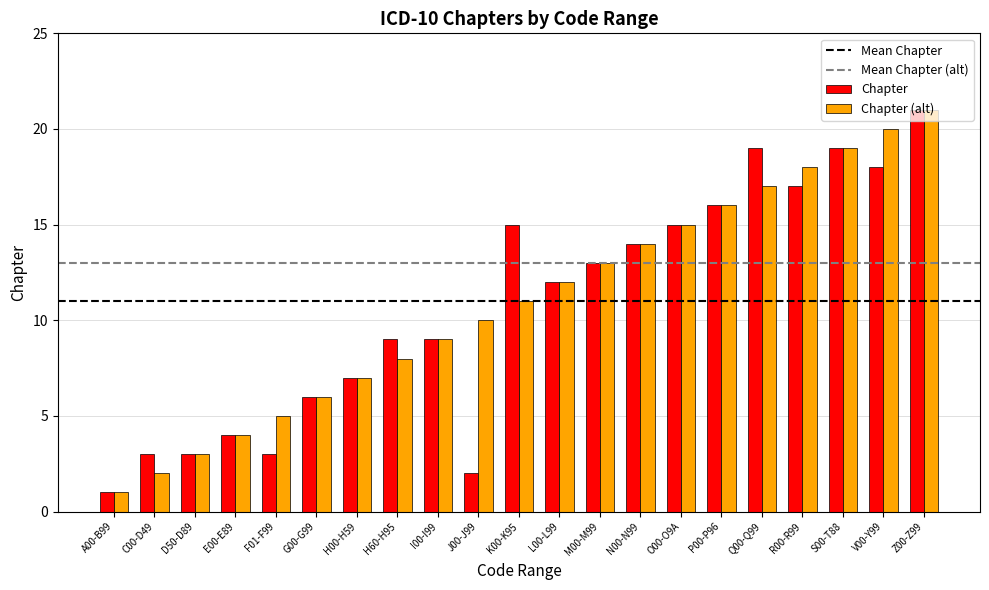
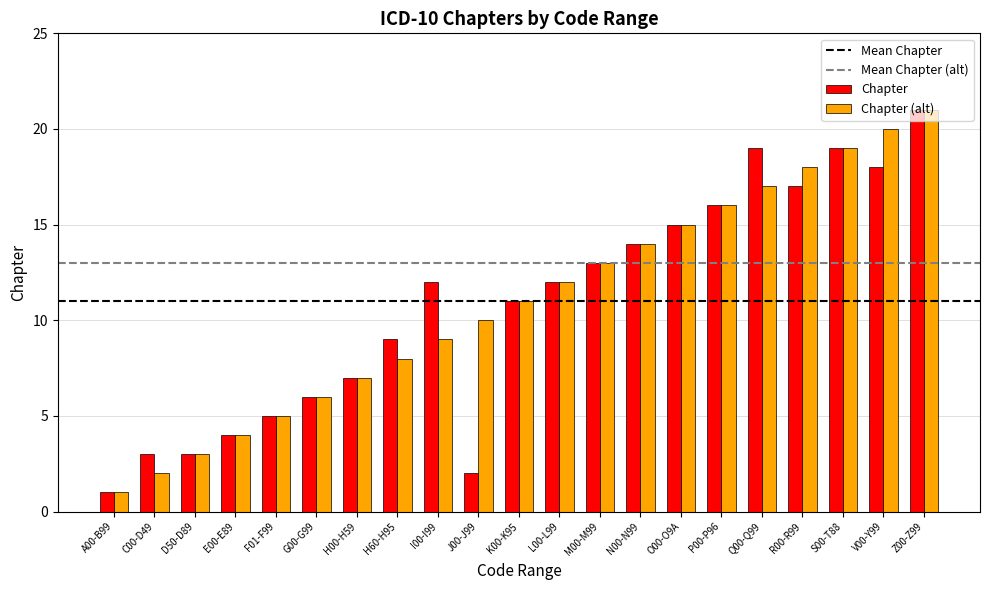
Chapter, F01-F99: 3 -> 5
Chapter, I00-I99: 9 -> 12
Chapter, K00-K95: 15 -> 11
